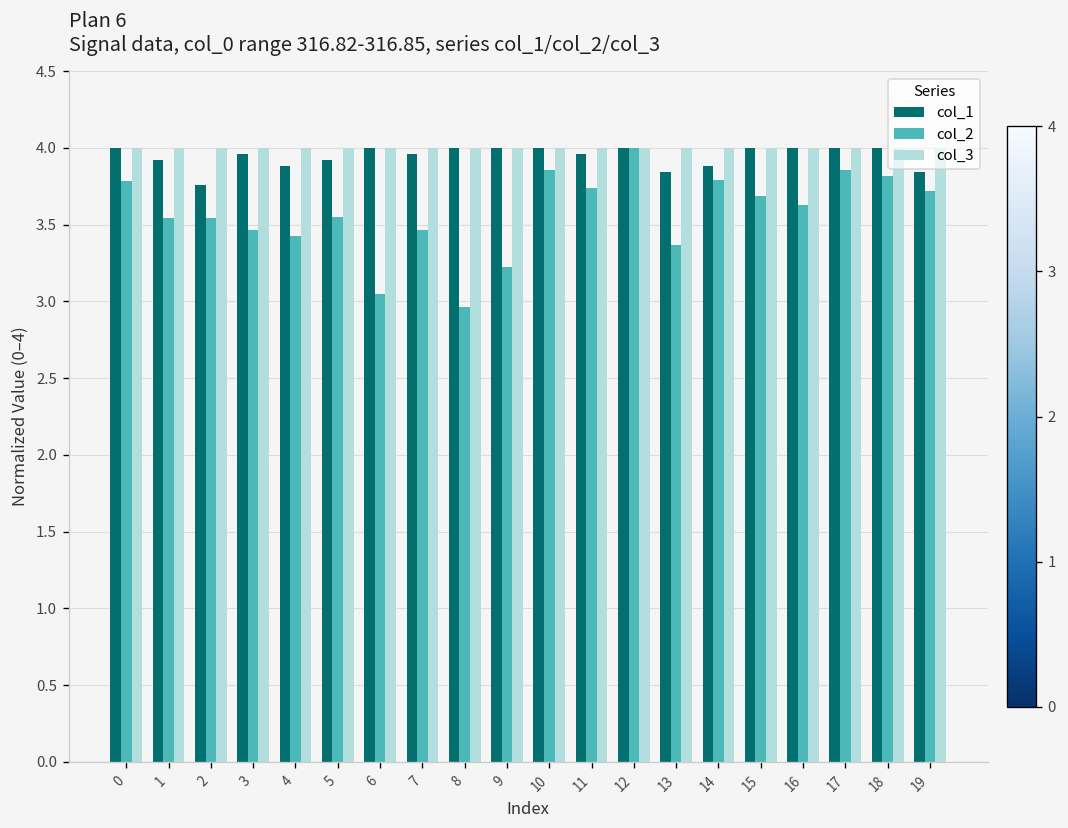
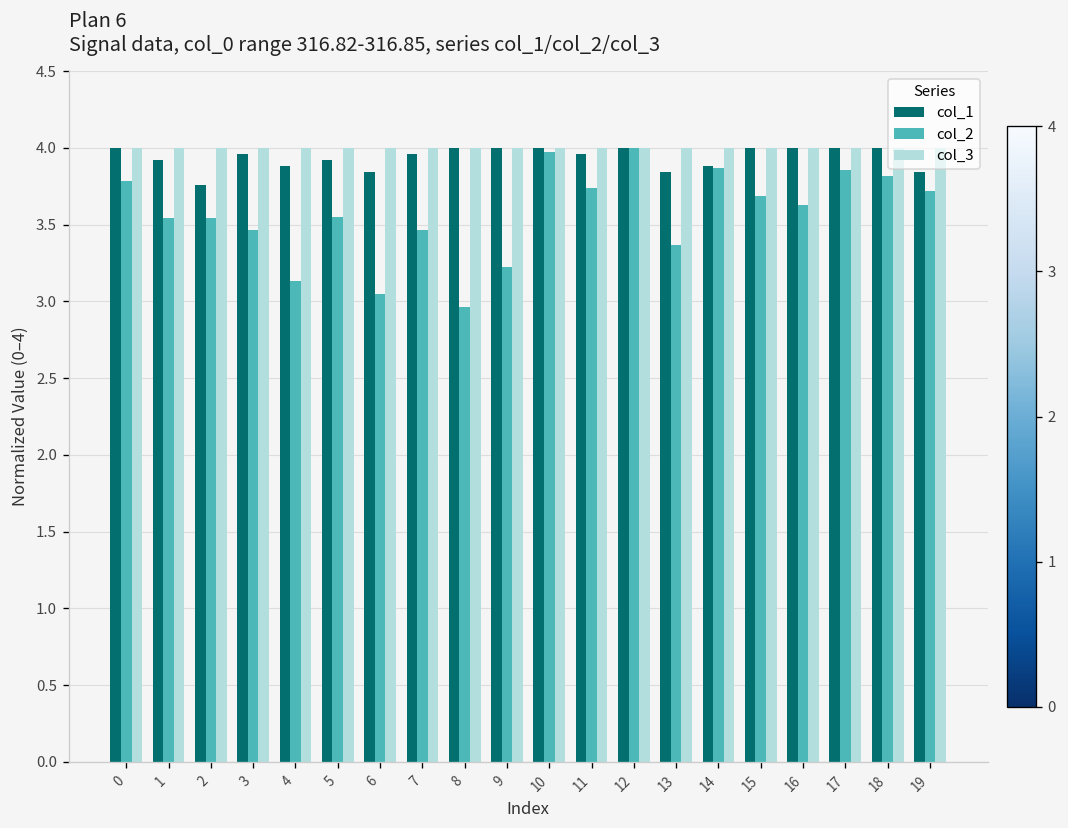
col_2, 4: 3.43 -> 3.14
col_1, 6: 4.00 -> 3.84
col_2, 10: 3.85 -> 3.98
col_2, 14: 3.79 -> 3.87
